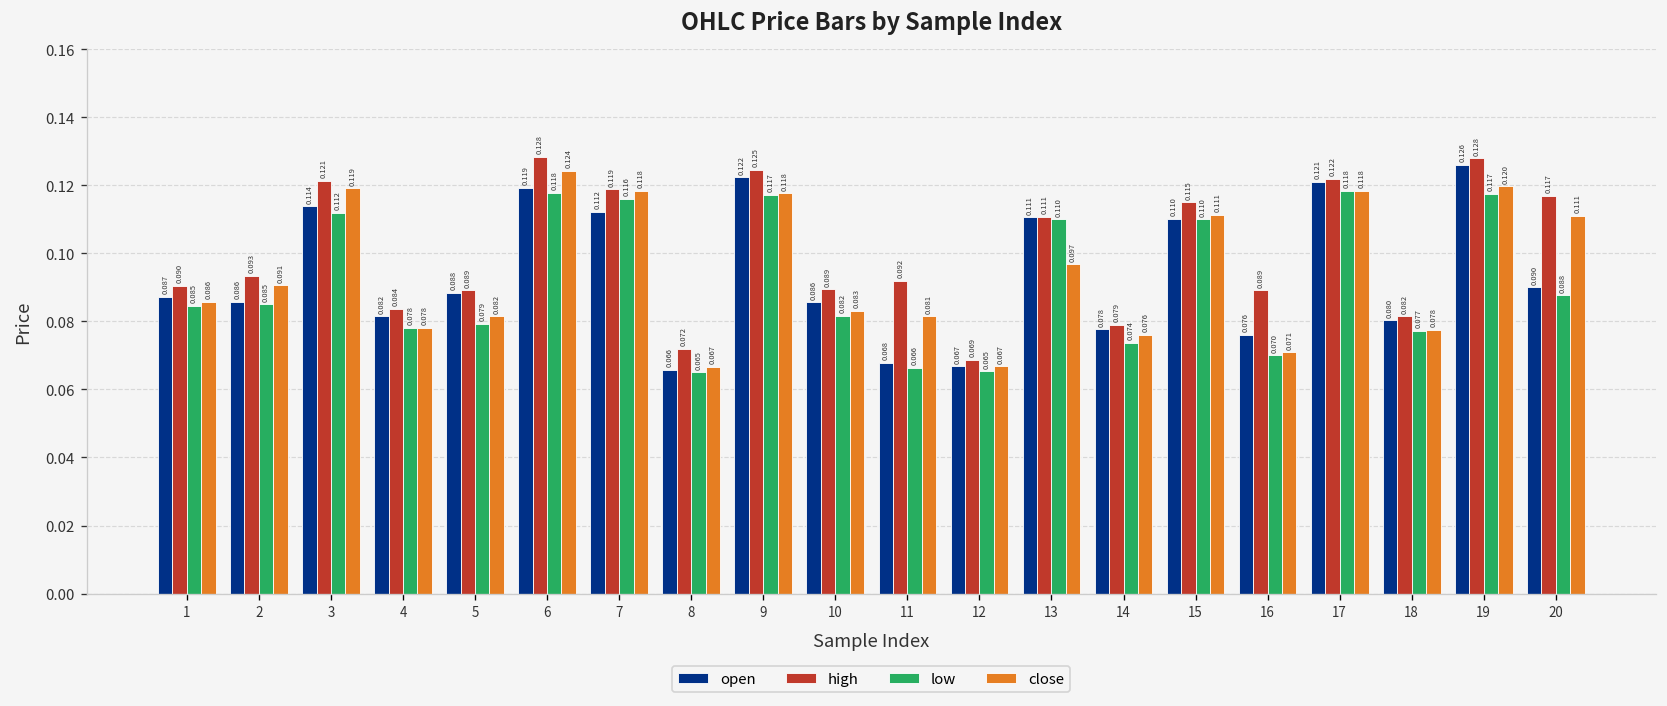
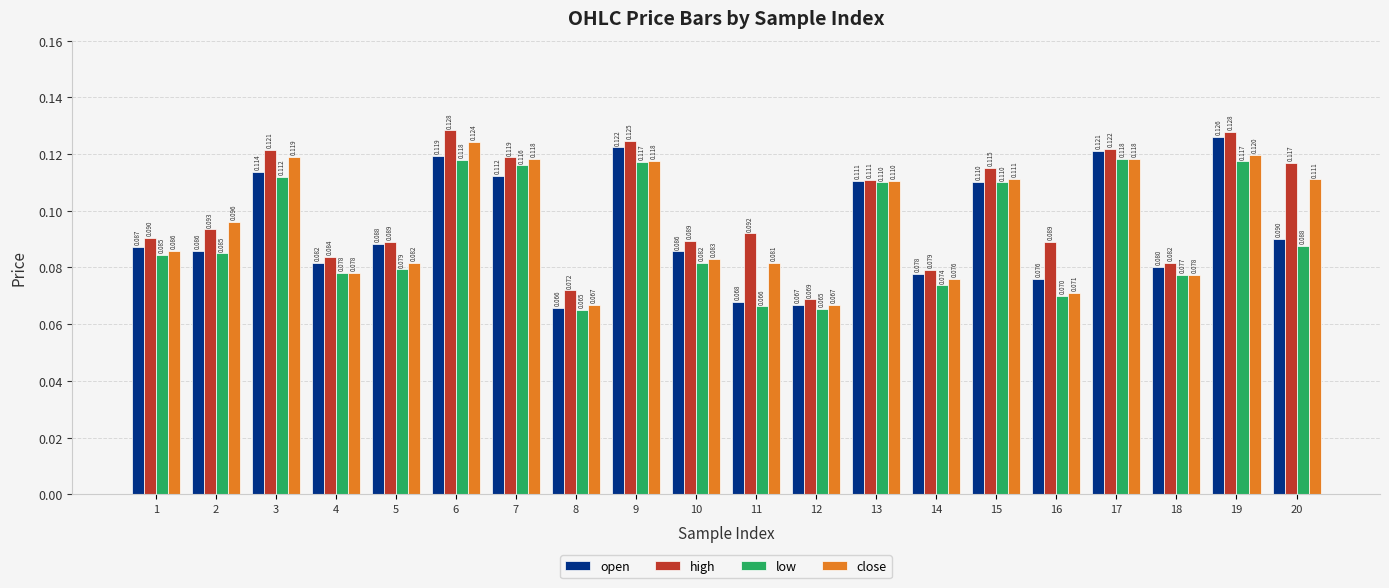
close, 2: 0.091 -> 0.096
close, 13: 0.097 -> 0.110
